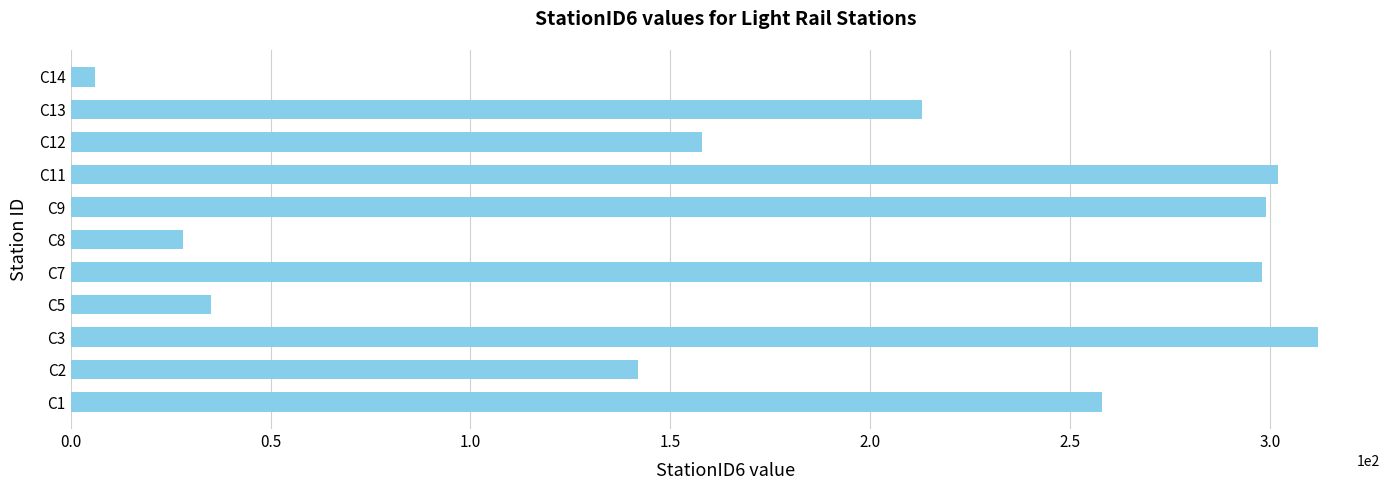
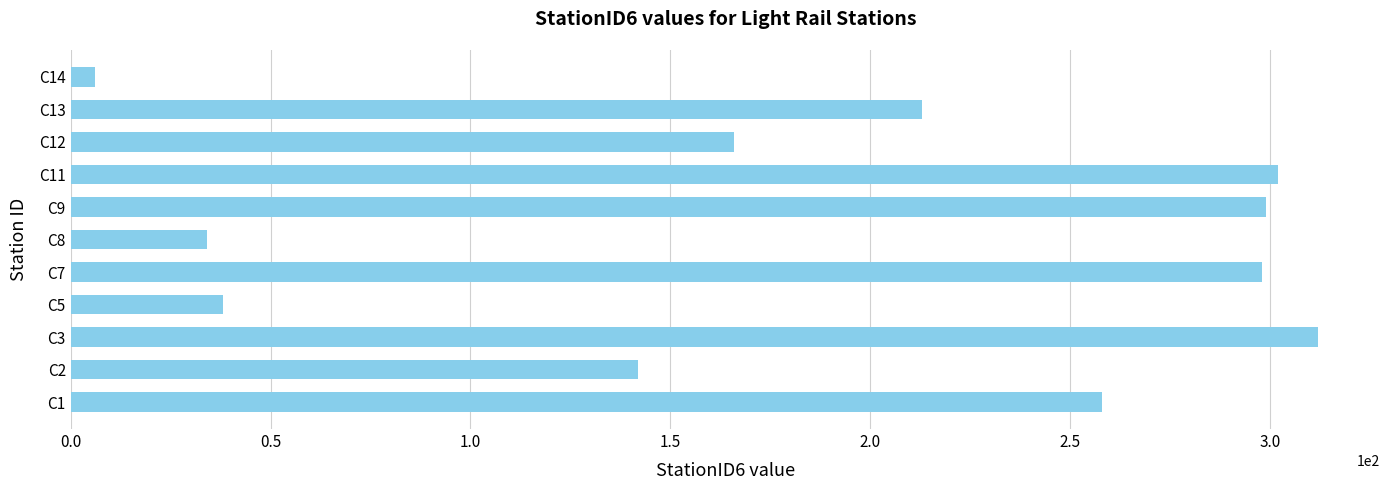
C12: 158 -> 166
C8: 28 -> 34
C5: 35 -> 38
